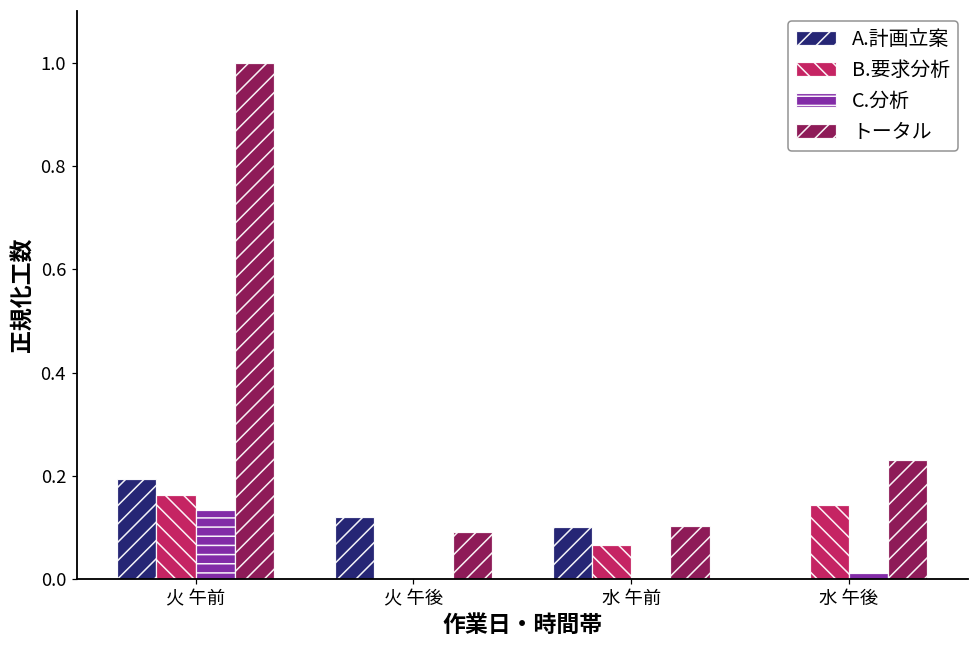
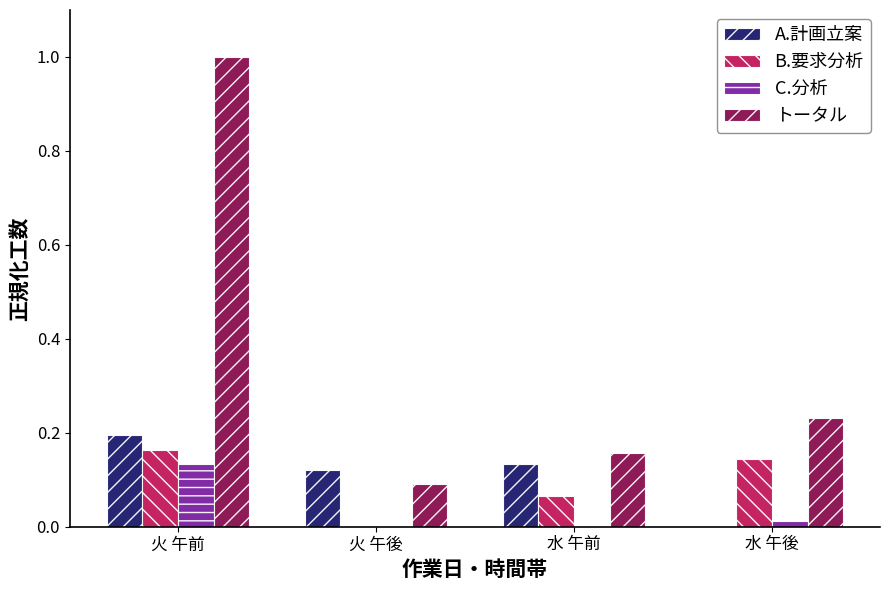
A.計画立案, 水 午前: 0.10 -> 0.13
トータル, 水 午前: 0.10 -> 0.16
